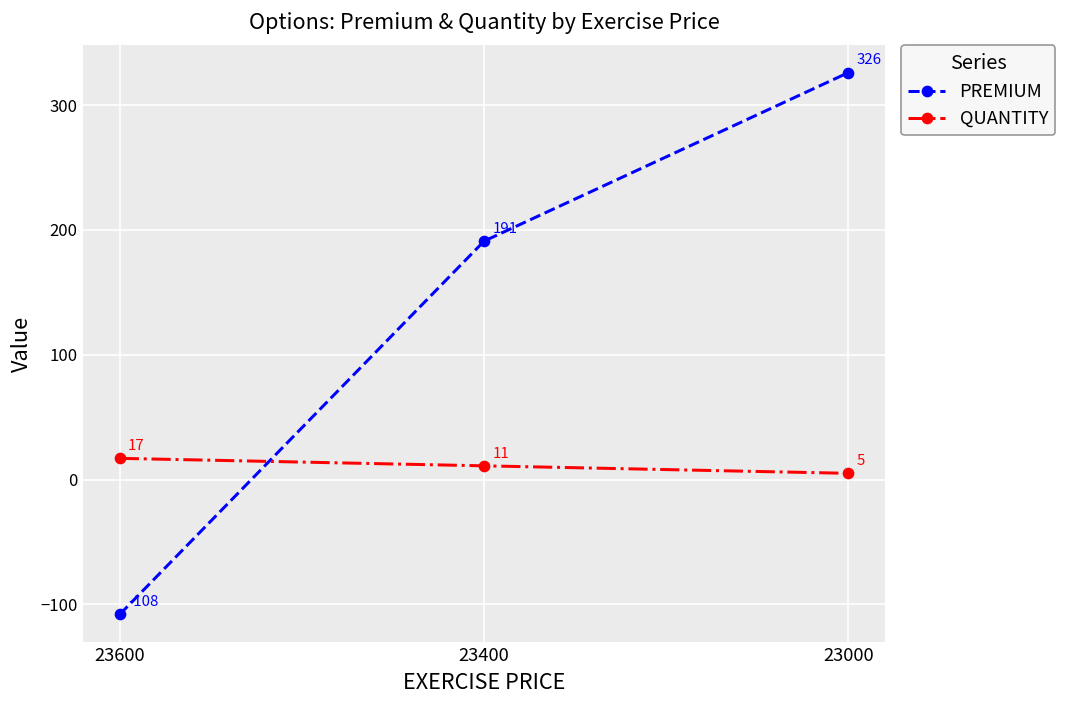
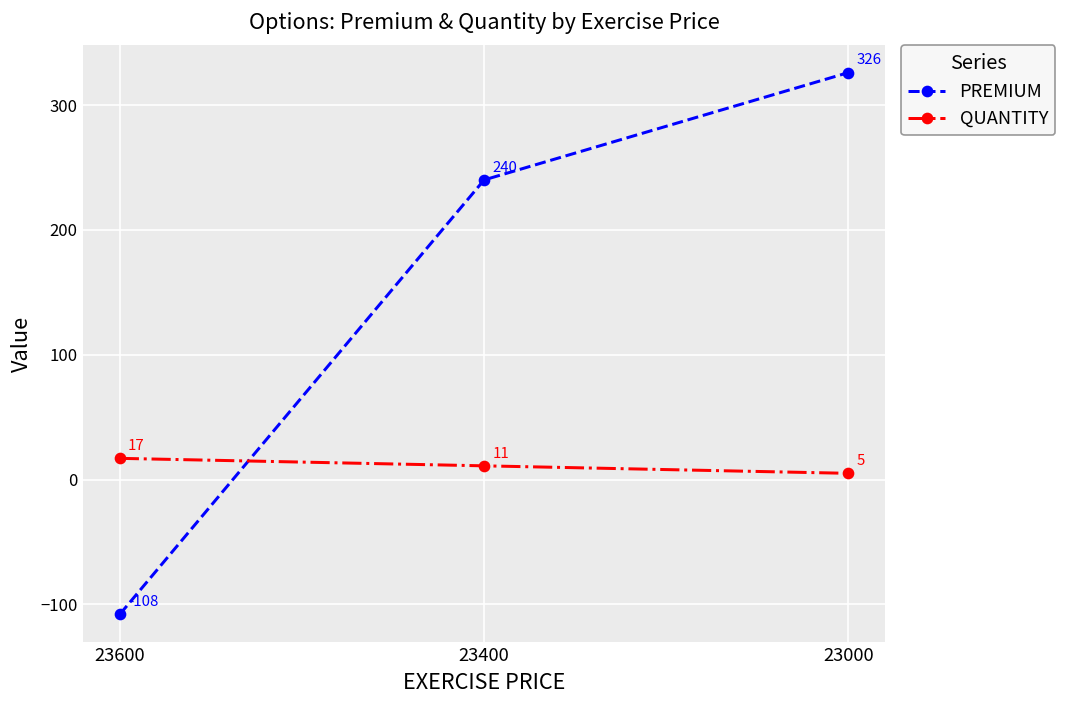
PREMIUM, 23400: 191 -> 240
